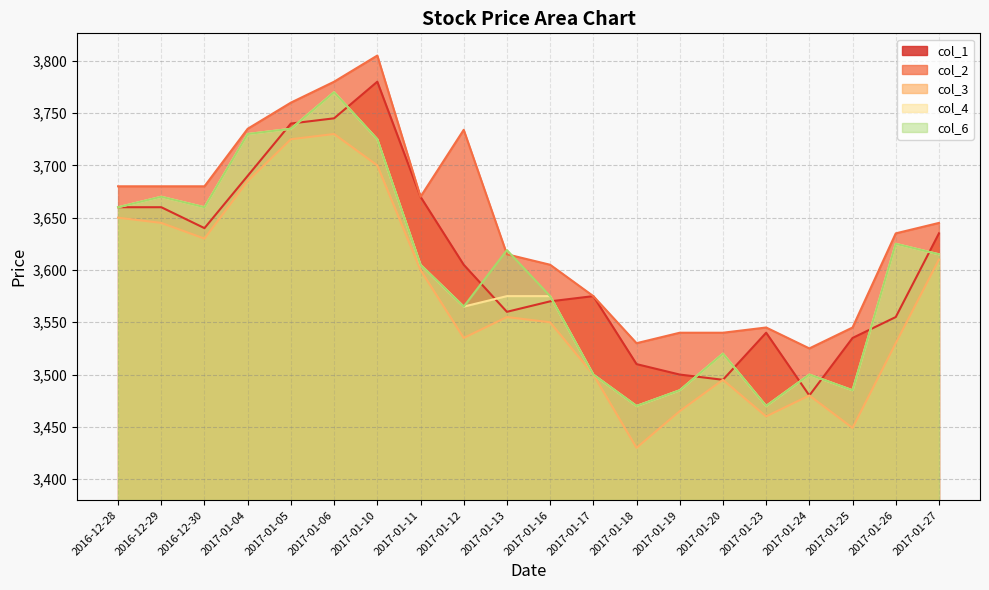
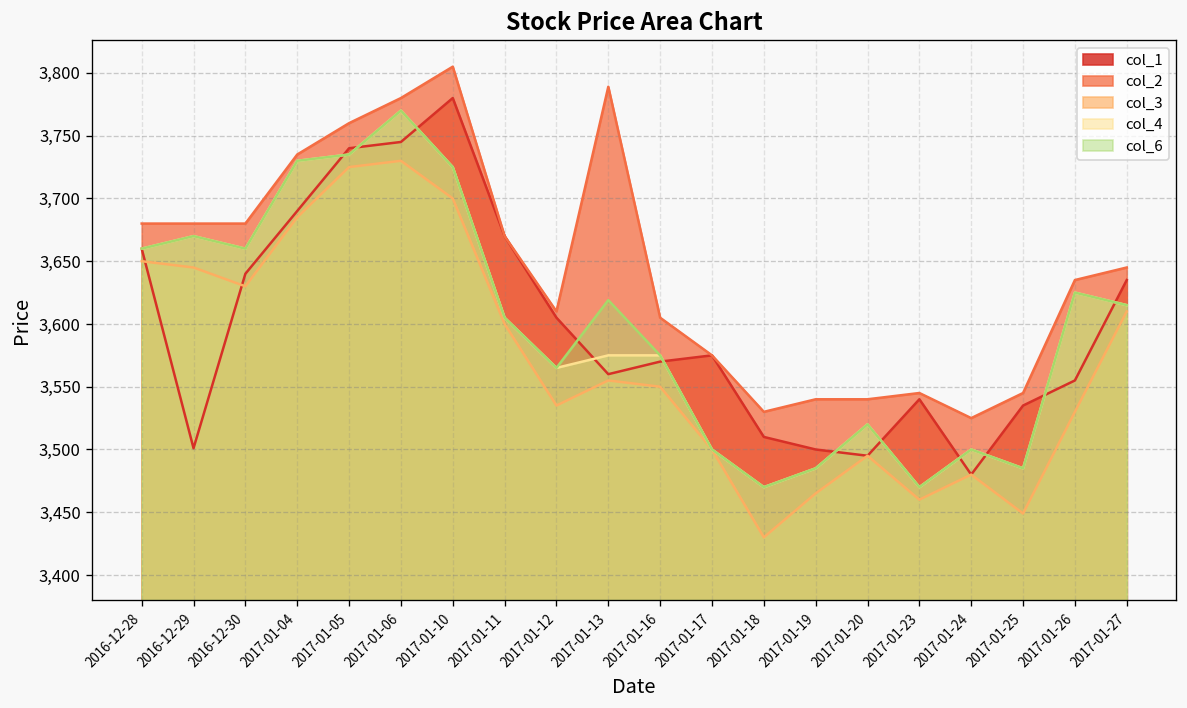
col_1, 2016-12-29: 3,660 -> 3,501
col_2, 2017-01-12: 3,734 -> 3,610
col_2, 2017-01-13: 3,615 -> 3,789
